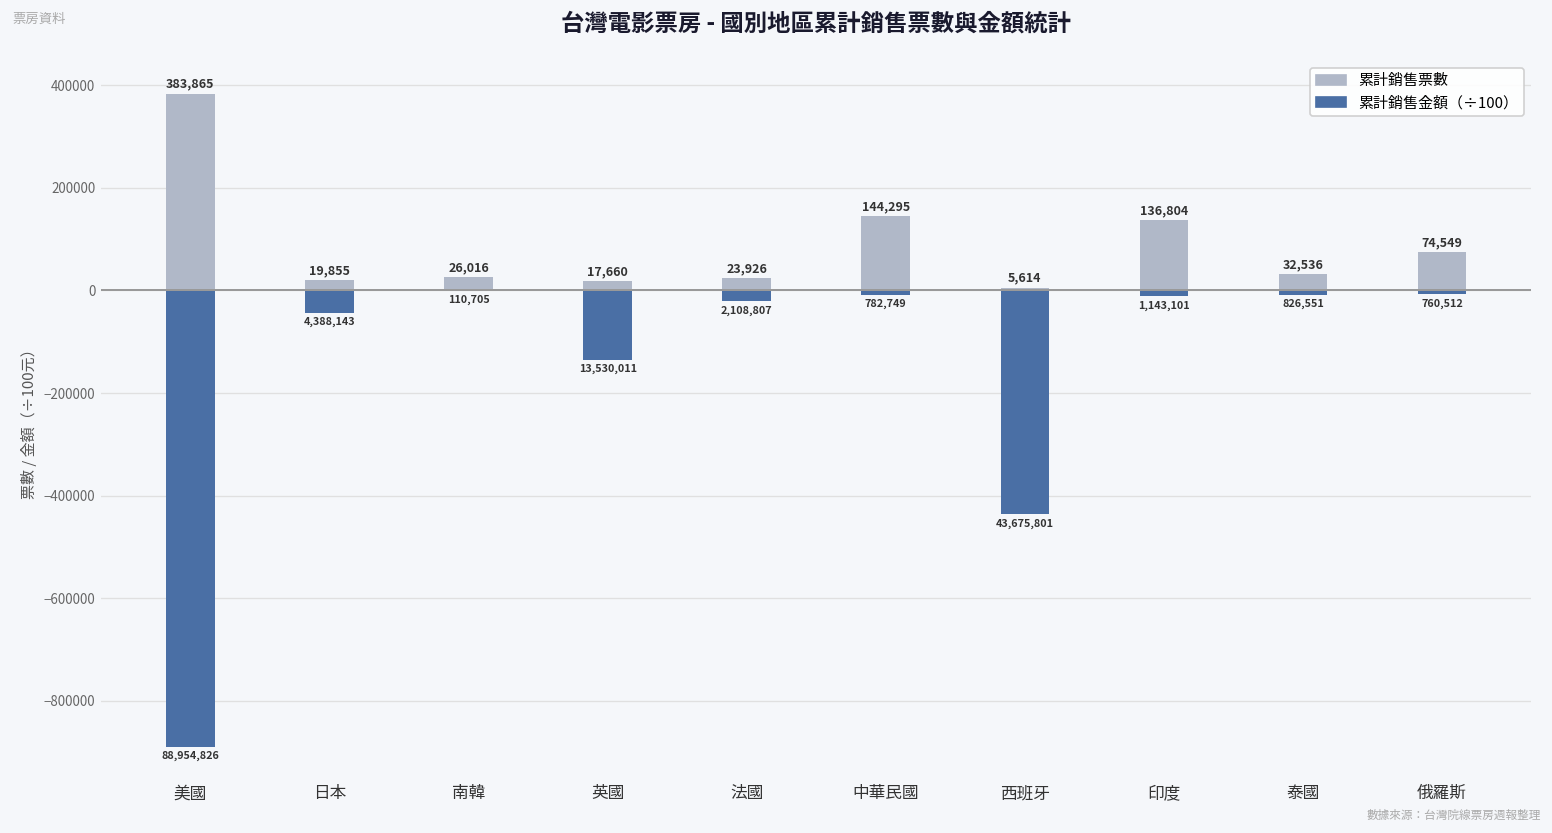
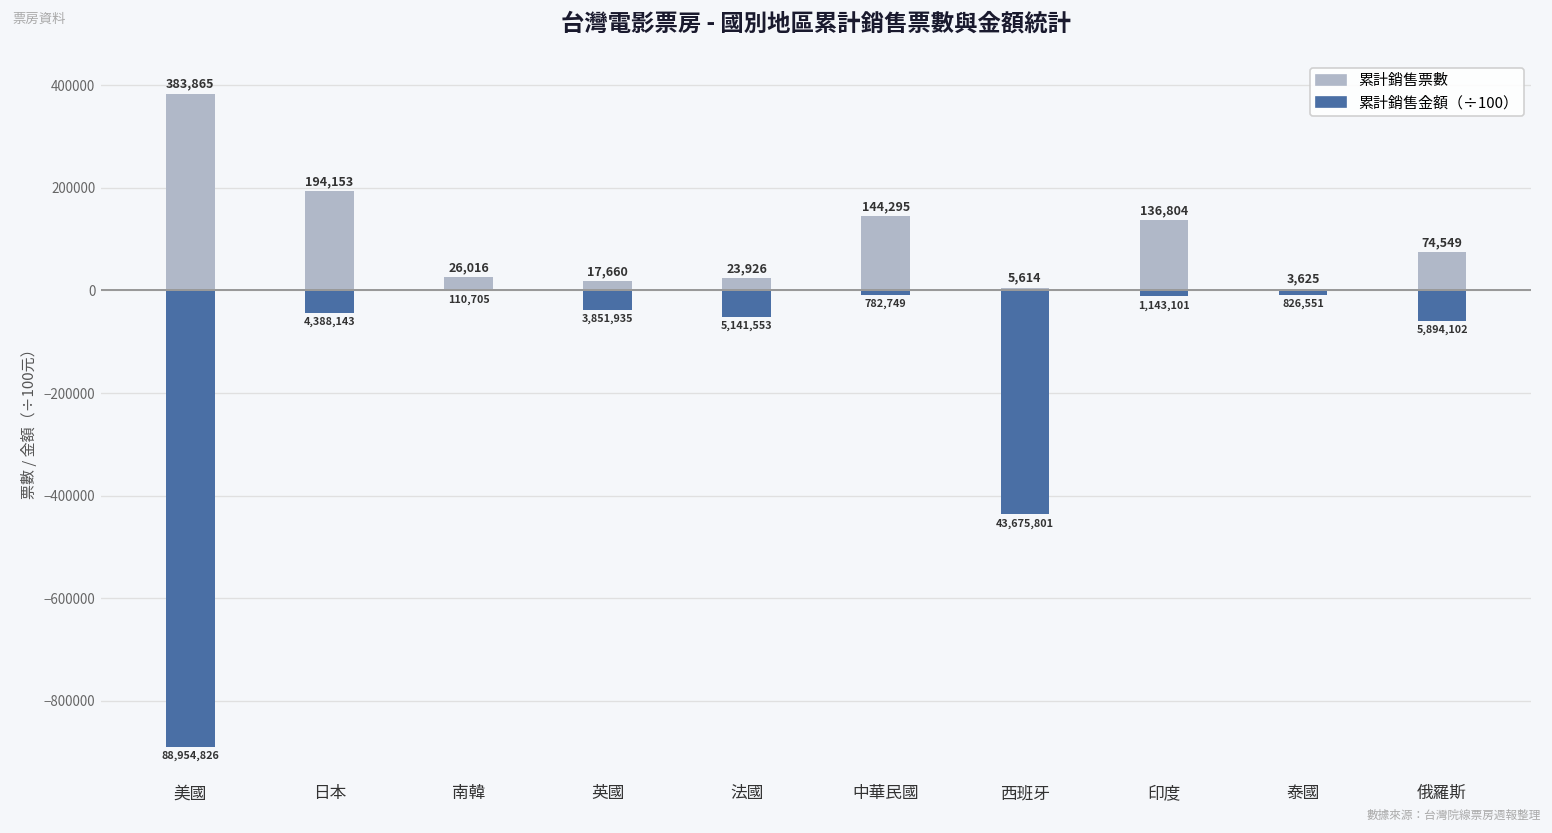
累計銷售票數, 日本: 19,855 -> 194,153
累計銷售金額（÷100）, 英國: 13,530,011 -> 3,851,935
累計銷售金額（÷100）, 法國: 2,108,807 -> 5,141,553
累計銷售票數, 泰國: 32,536 -> 3,625
累計銷售金額（÷100）, 俄羅斯: 760,512 -> 5,894,102
